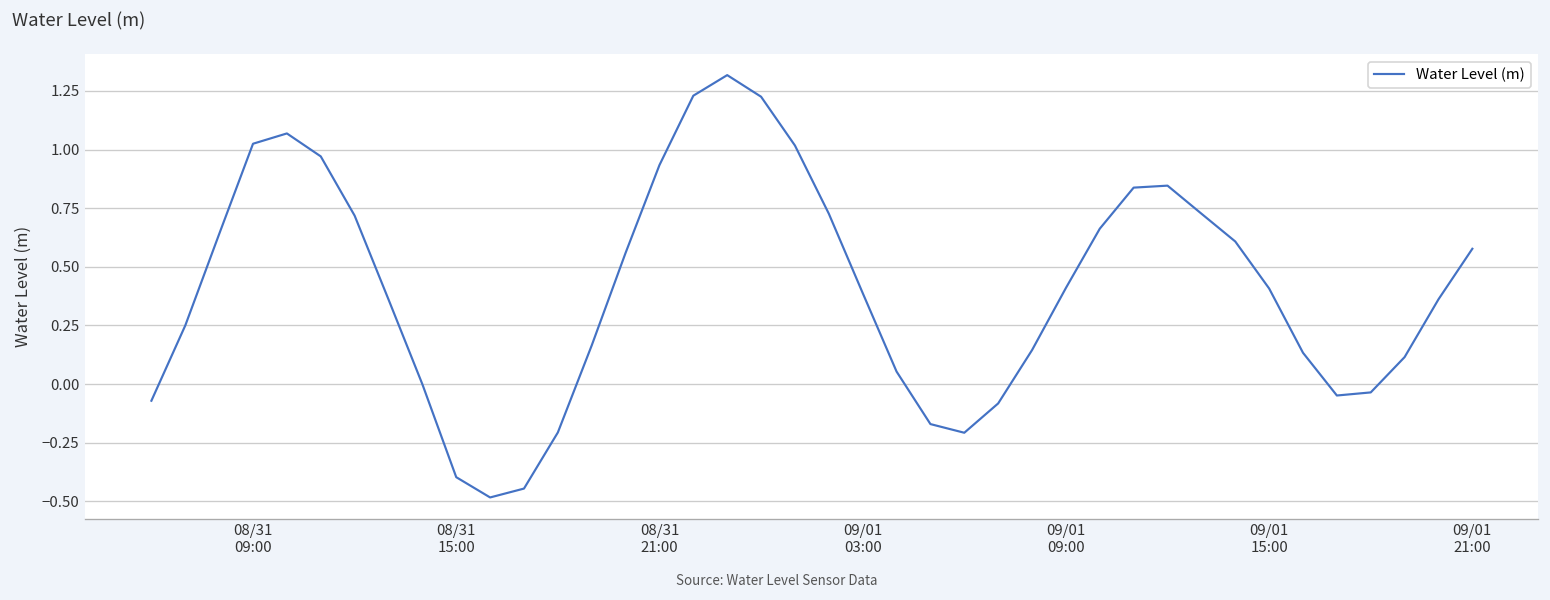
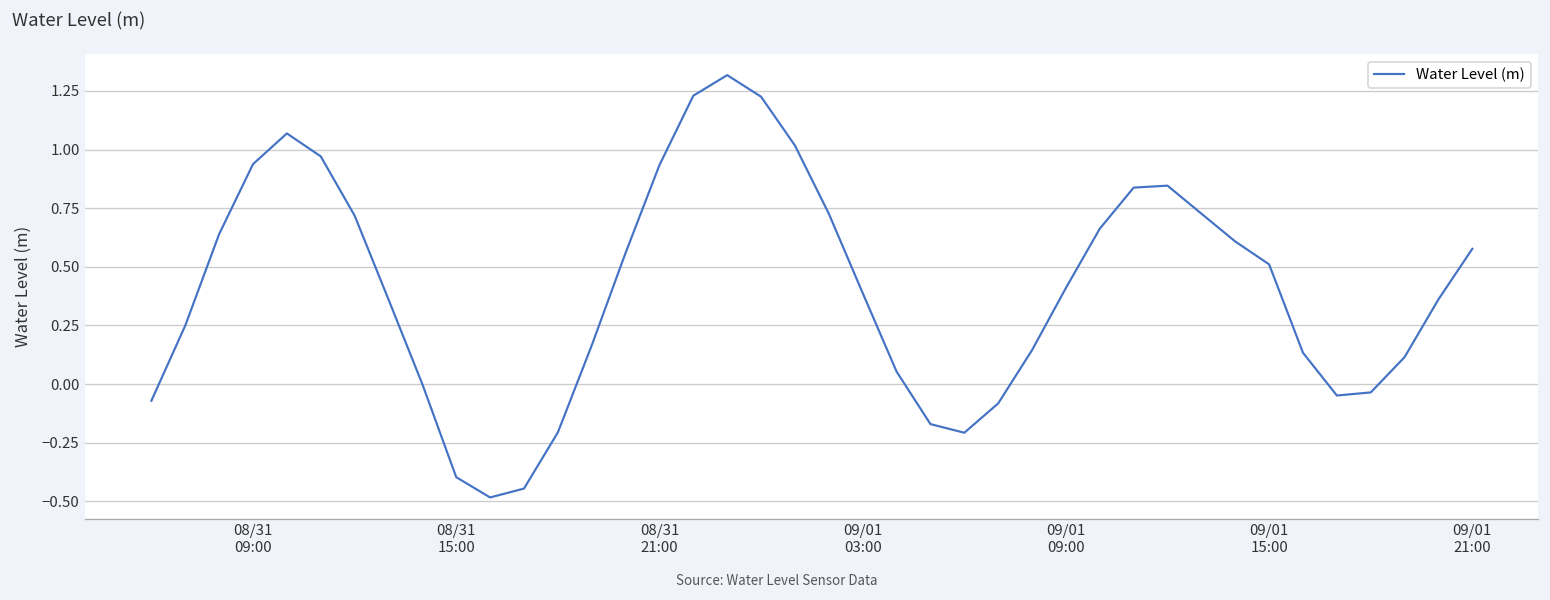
08/31 09:00: 1.02 -> 0.94
09/01 15:00: 0.41 -> 0.51
